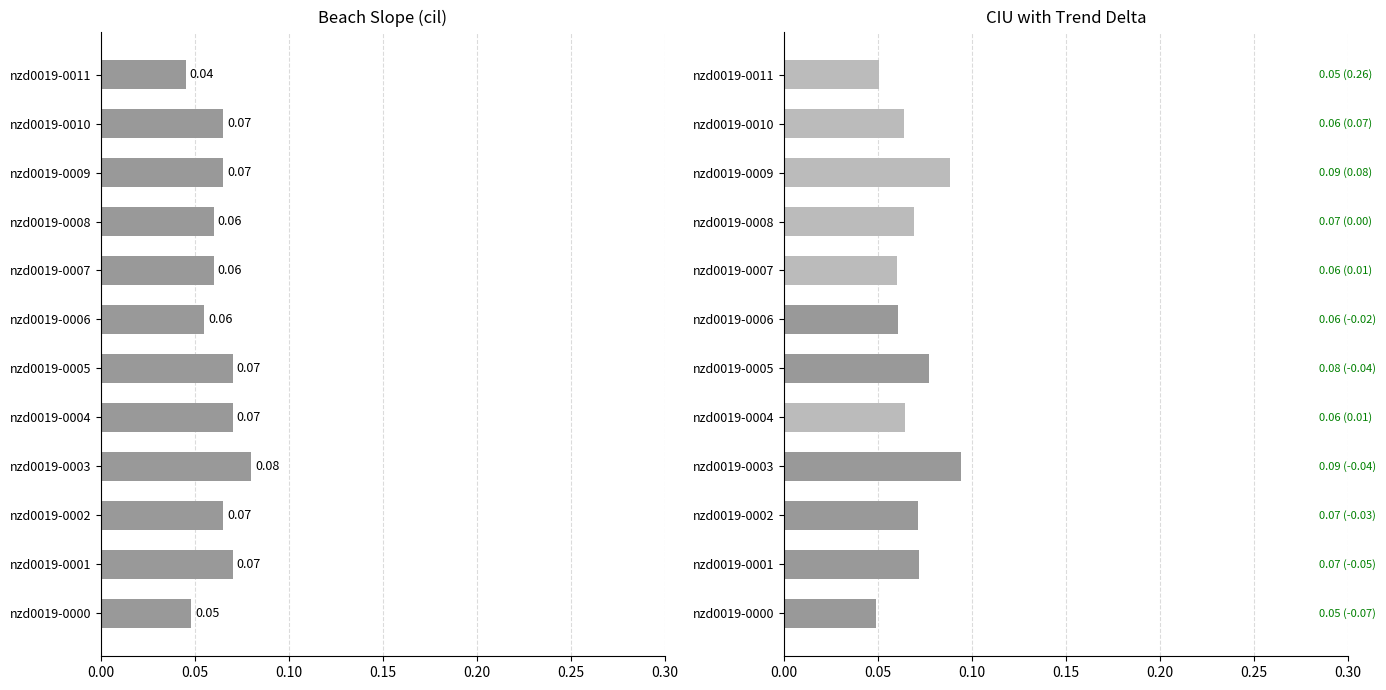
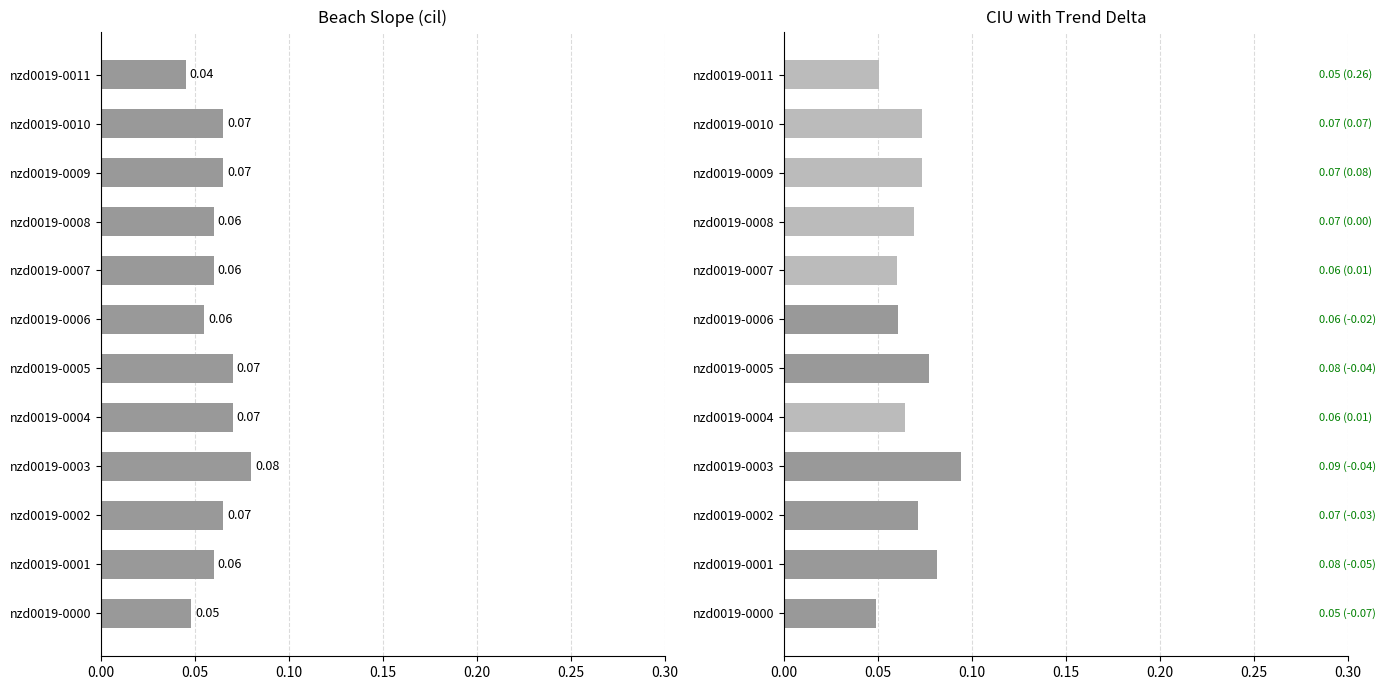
Beach Slope (cil), nzd0019-0001: 0.07 -> 0.06
CIU with Trend Delta, nzd0019-0010: 0.06 -> 0.07
CIU with Trend Delta, nzd0019-0009: 0.09 -> 0.07
CIU with Trend Delta, nzd0019-0001: 0.07 -> 0.08
